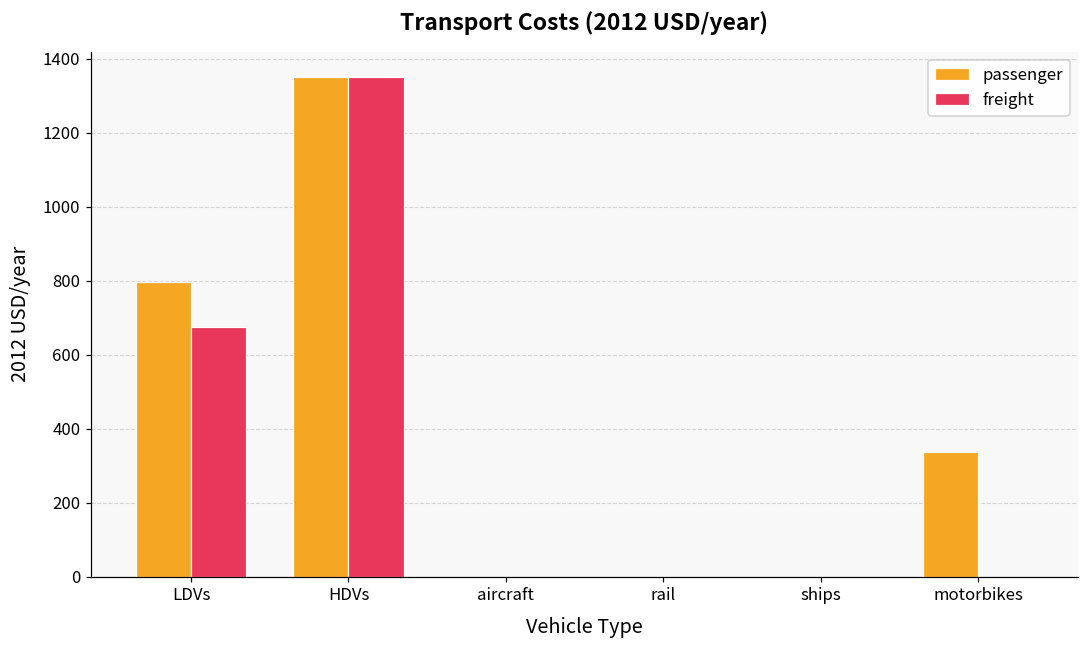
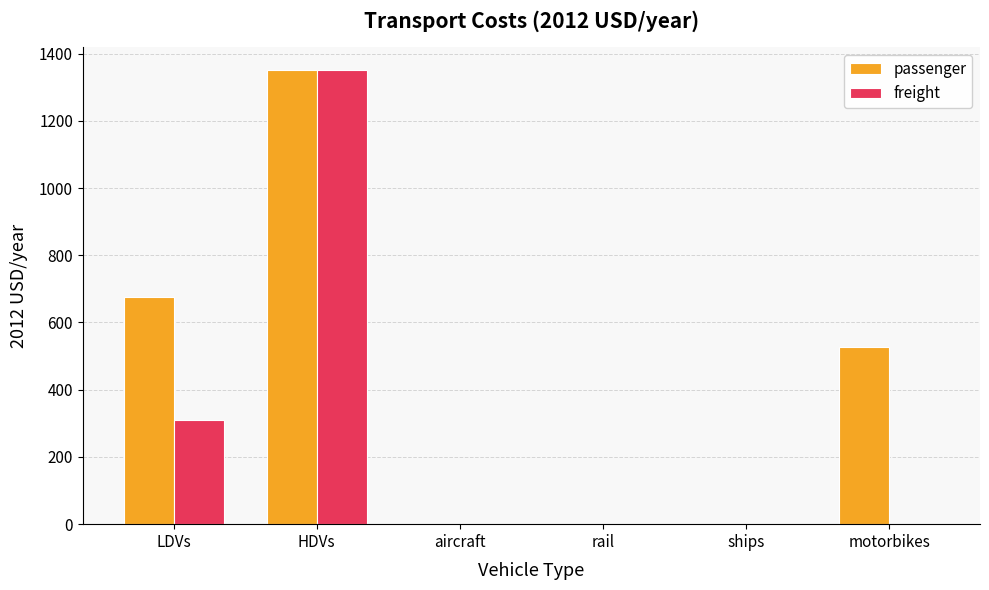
passenger, LDVs: 800 -> 680
freight, LDVs: 680 -> 310
passenger, motorbikes: 340 -> 530
